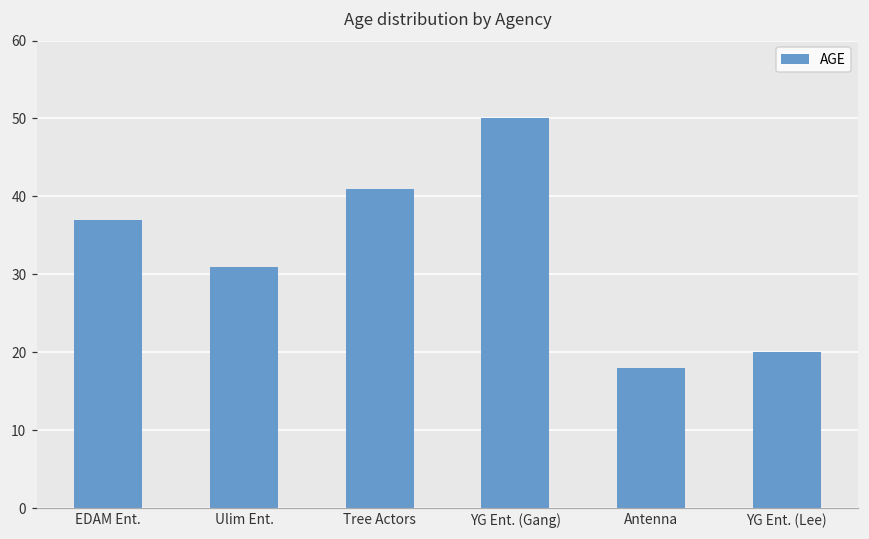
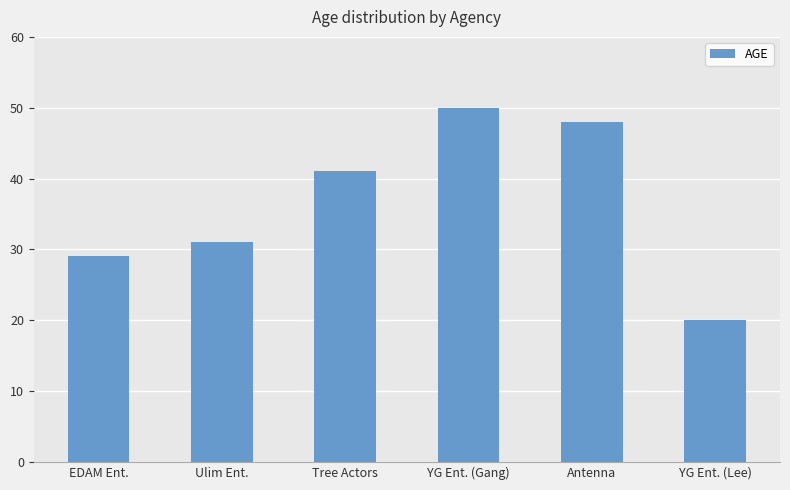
EDAM Ent.: 37 -> 29
Antenna: 18 -> 48
